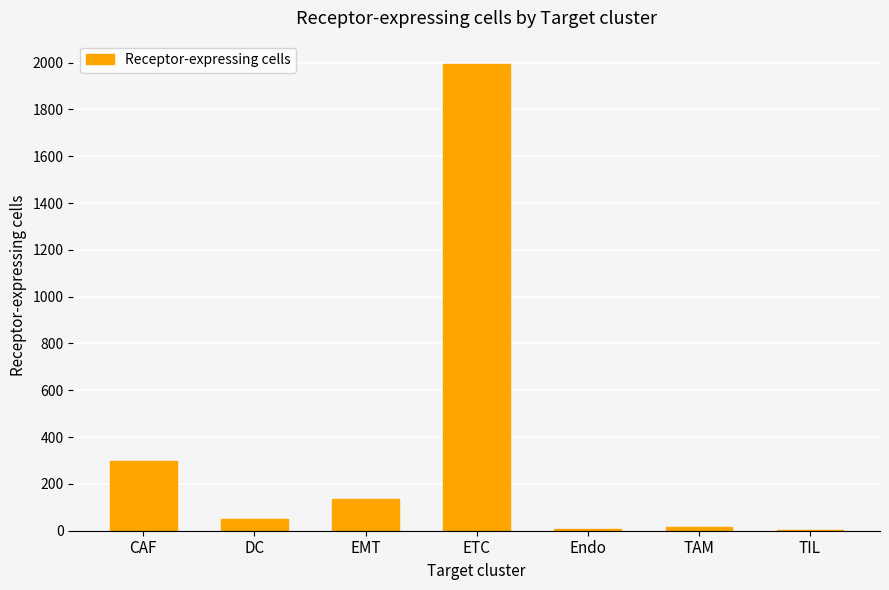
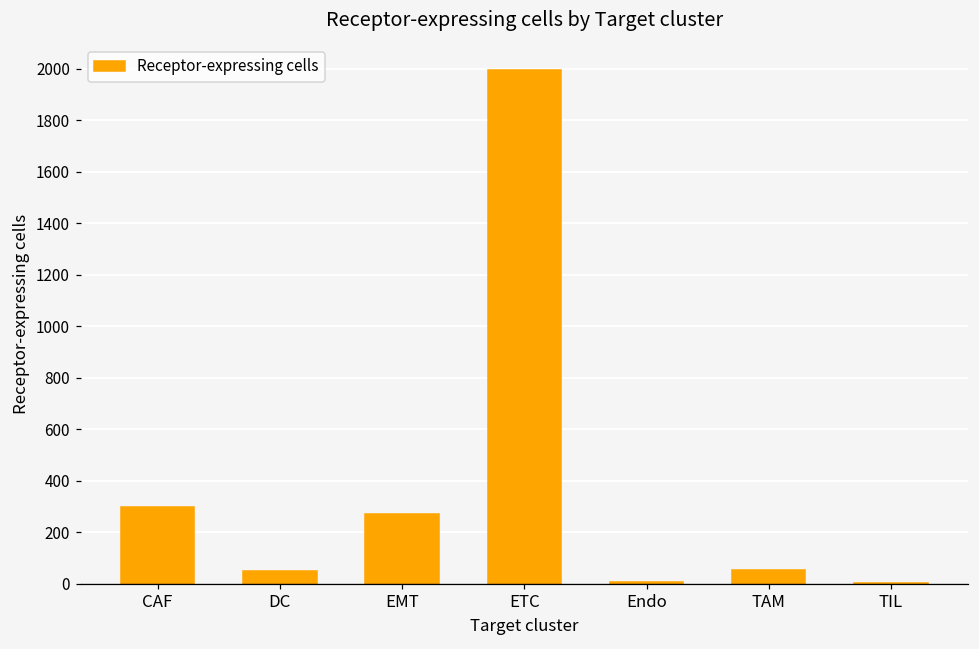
EMT: 140 -> 270
TAM: 20 -> 50
